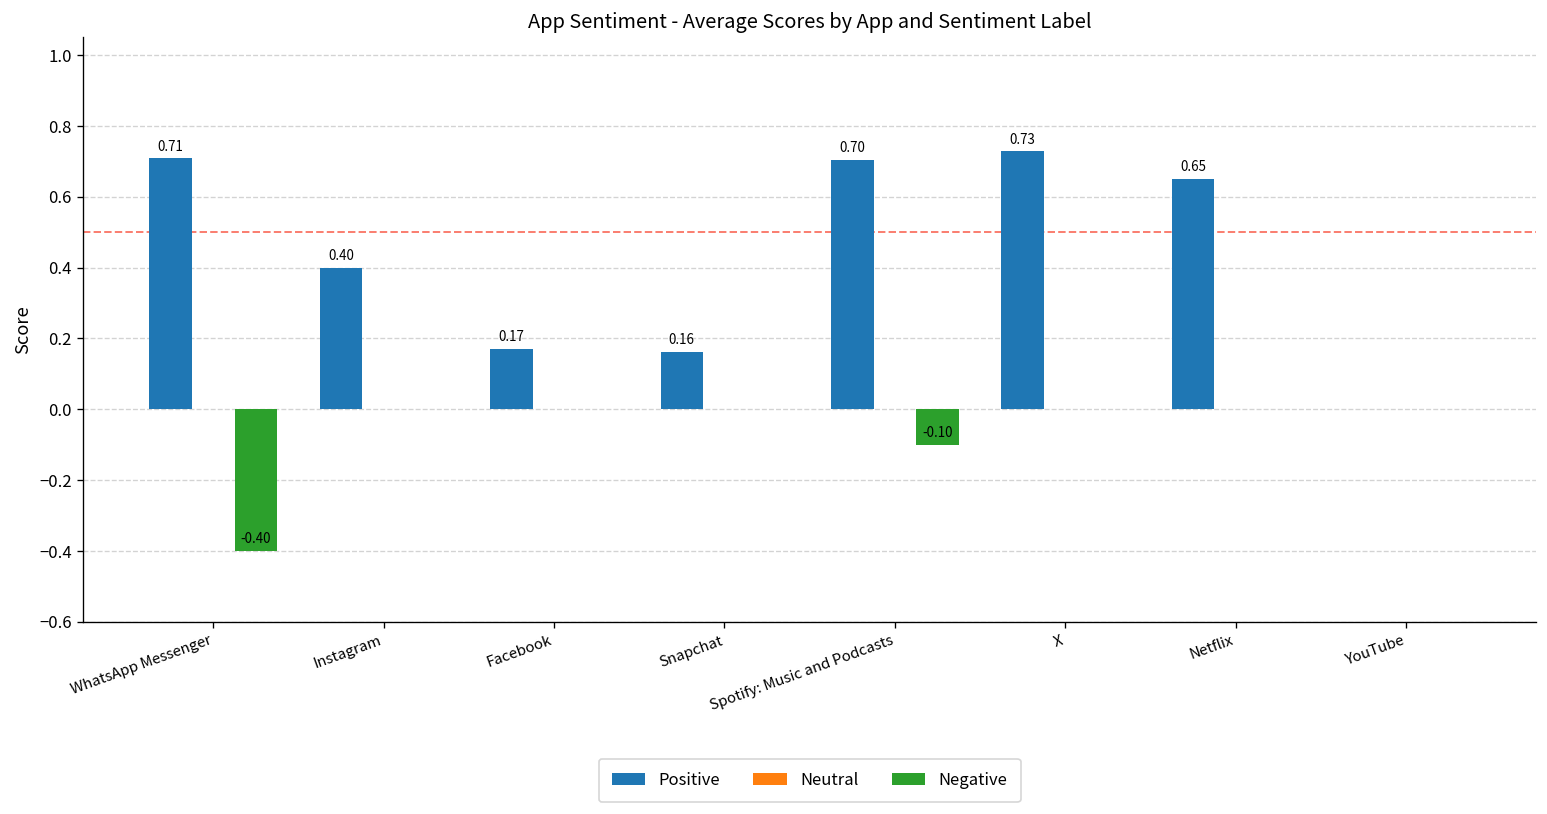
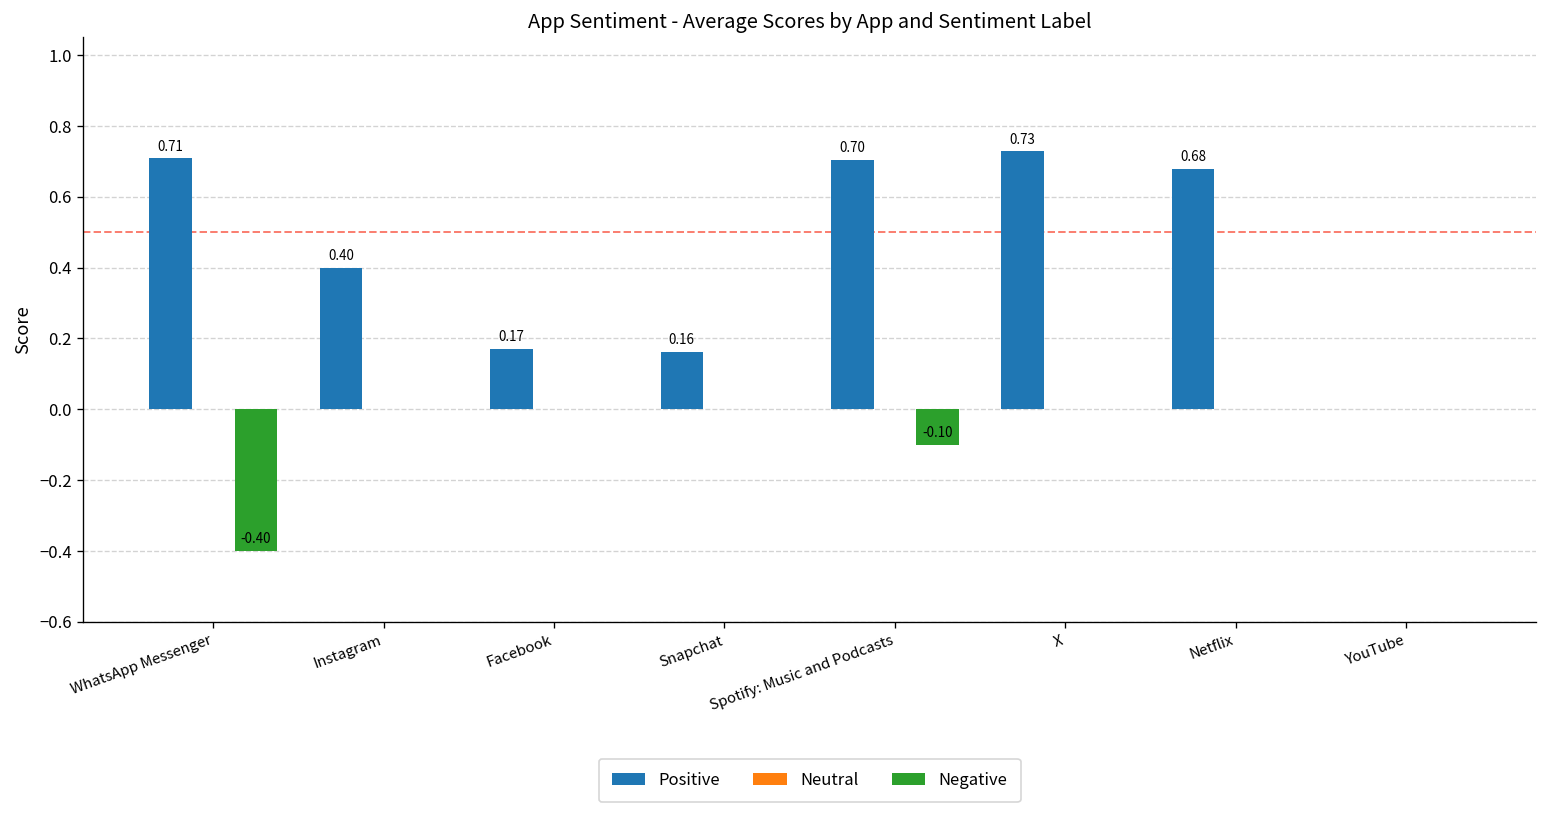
Positive, Netflix: 0.65 -> 0.68
